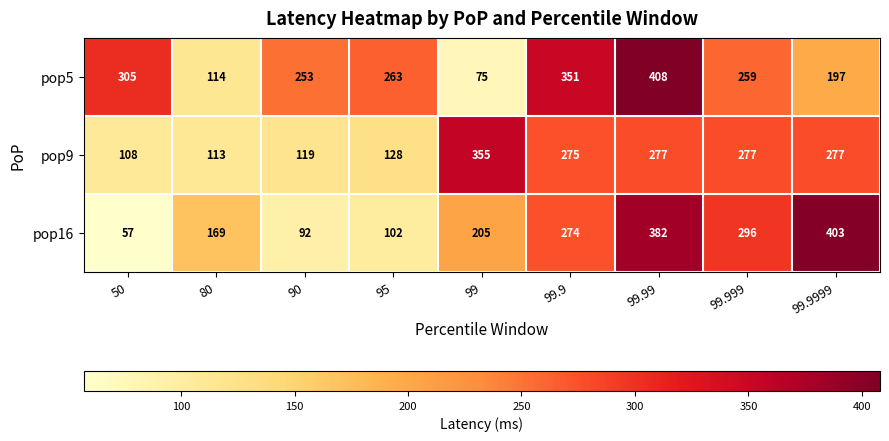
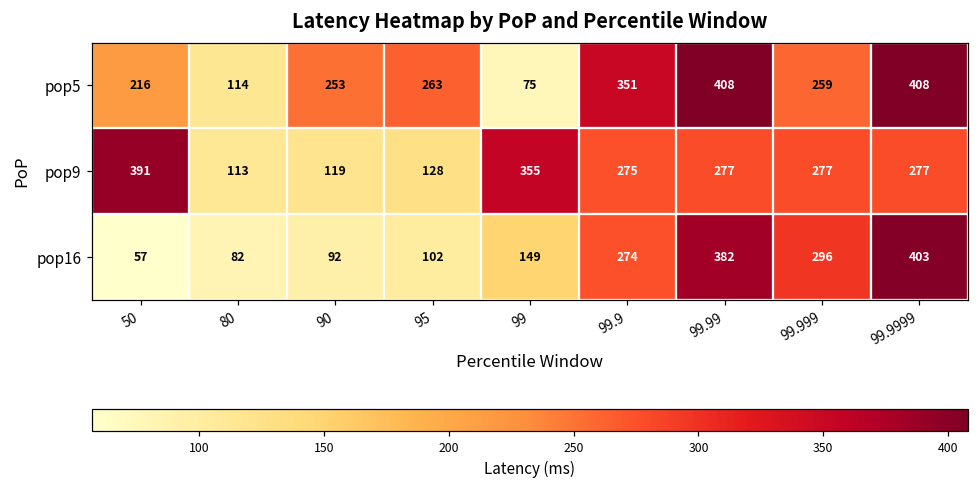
pop5, 50: 305 -> 216
pop5, 99.9999: 197 -> 408
pop9, 50: 108 -> 391
pop16, 80: 169 -> 82
pop16, 99: 205 -> 149
